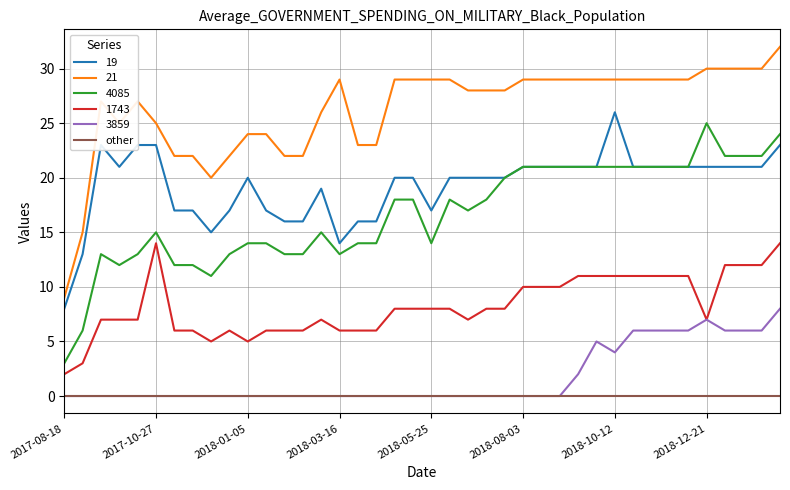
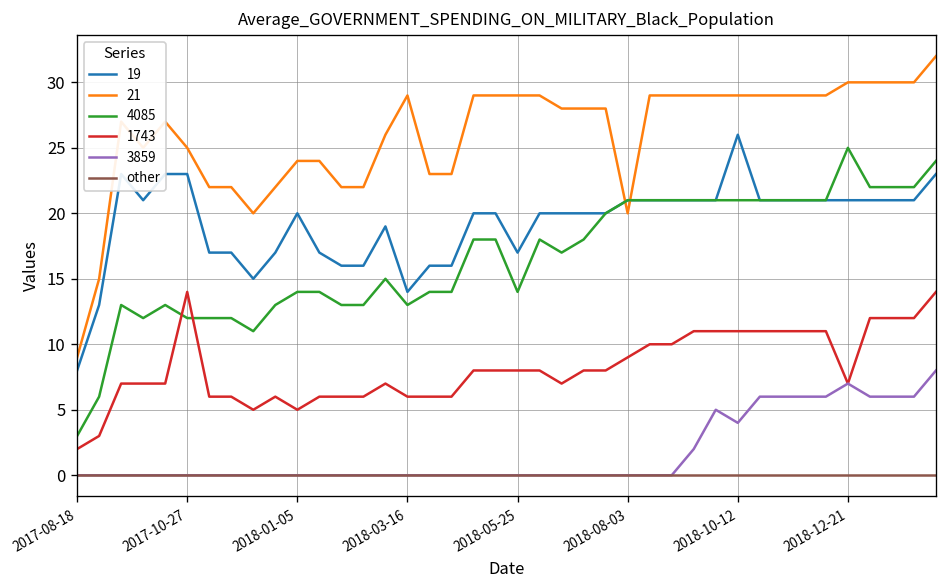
4085, 2017-10-27: 15 -> 12
21, 2018-08-03: 29 -> 20
1743, 2018-08-03: 10 -> 9
